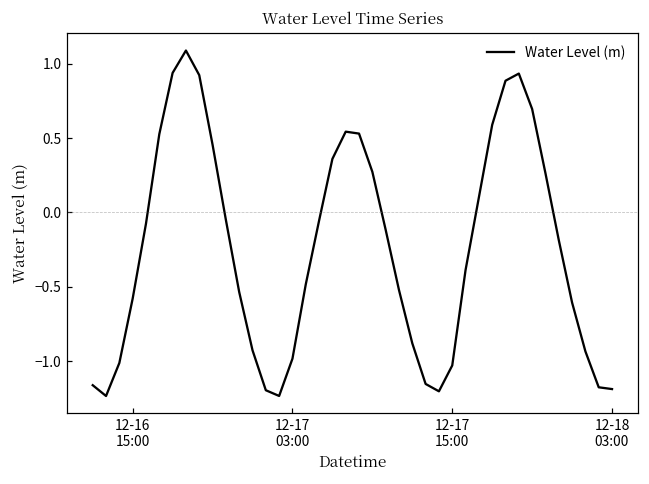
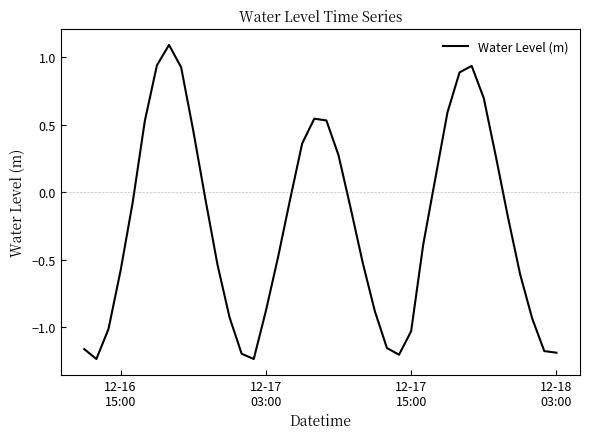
12-17 03:00: -0.98 -> -0.88
